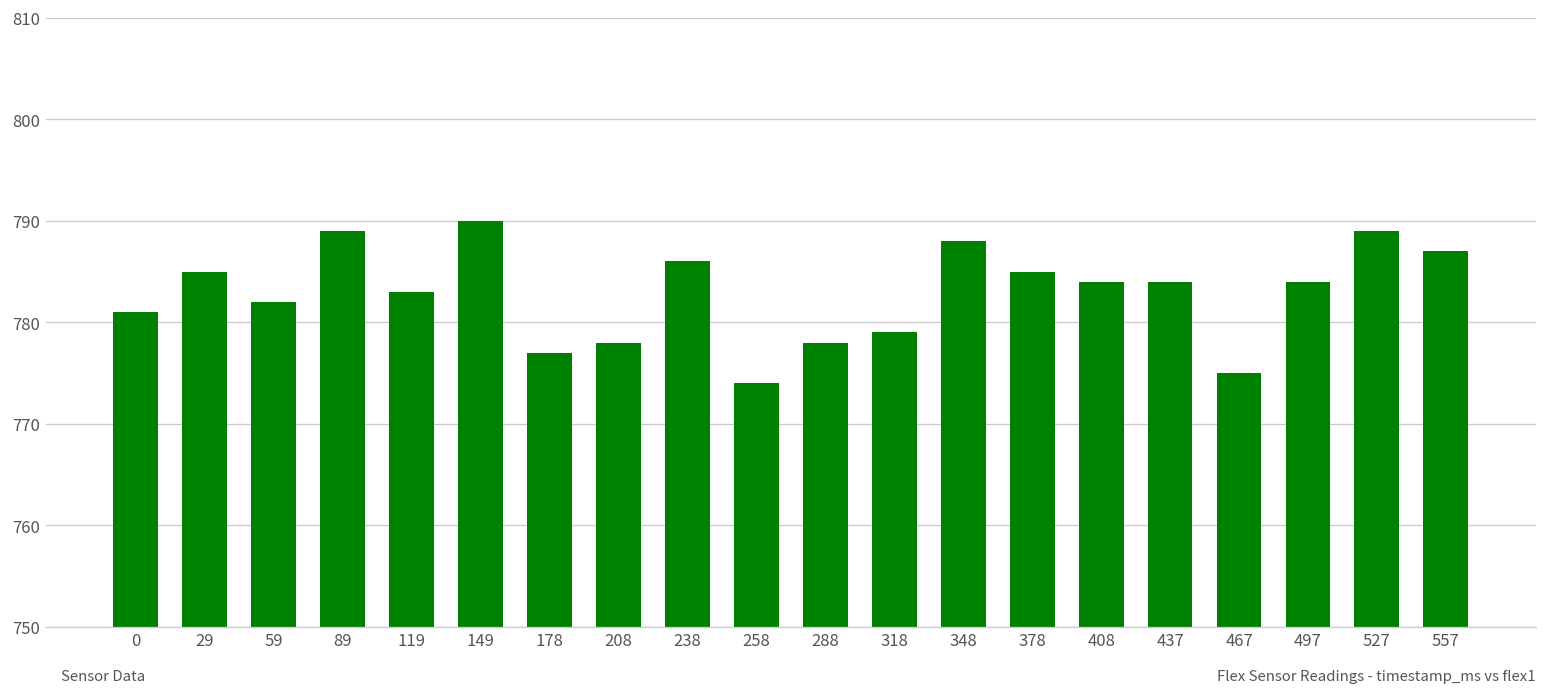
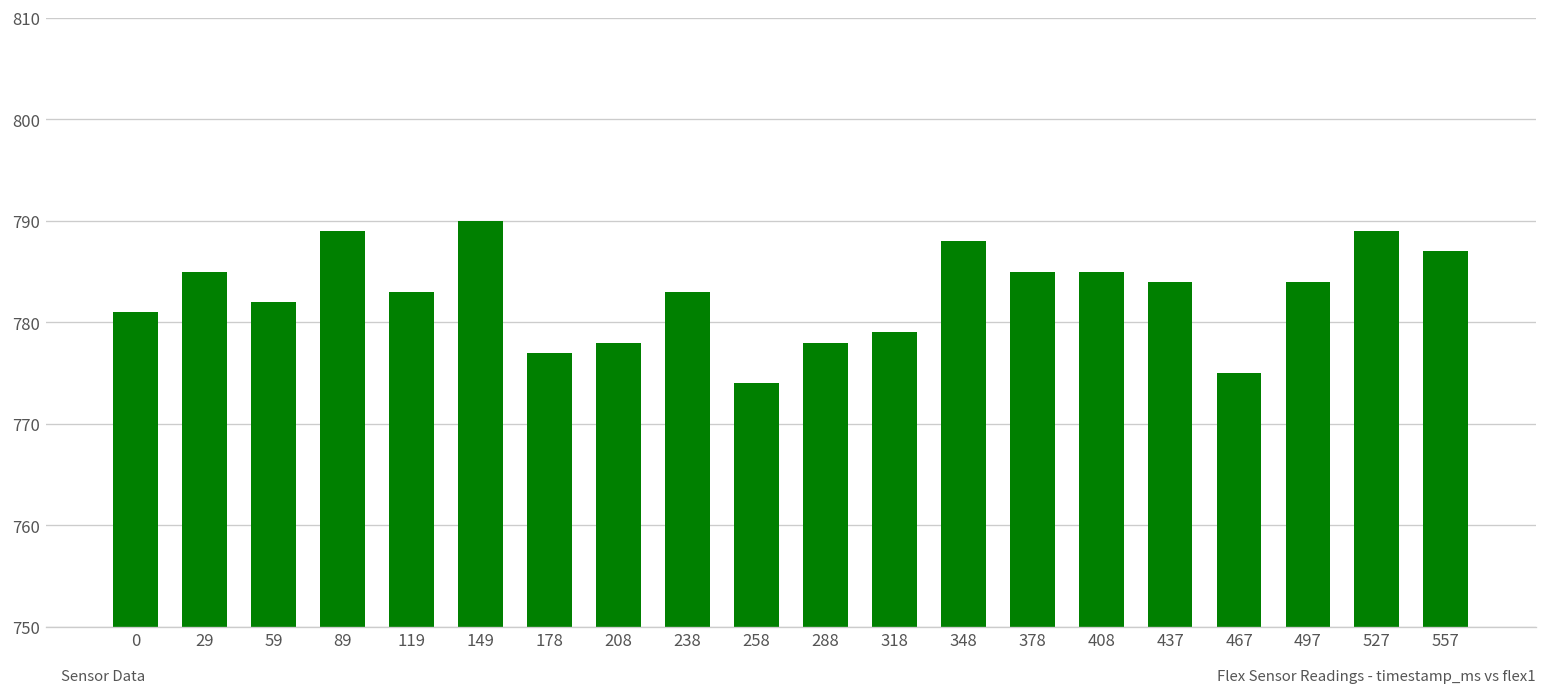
238: 786 -> 783
408: 784 -> 785
